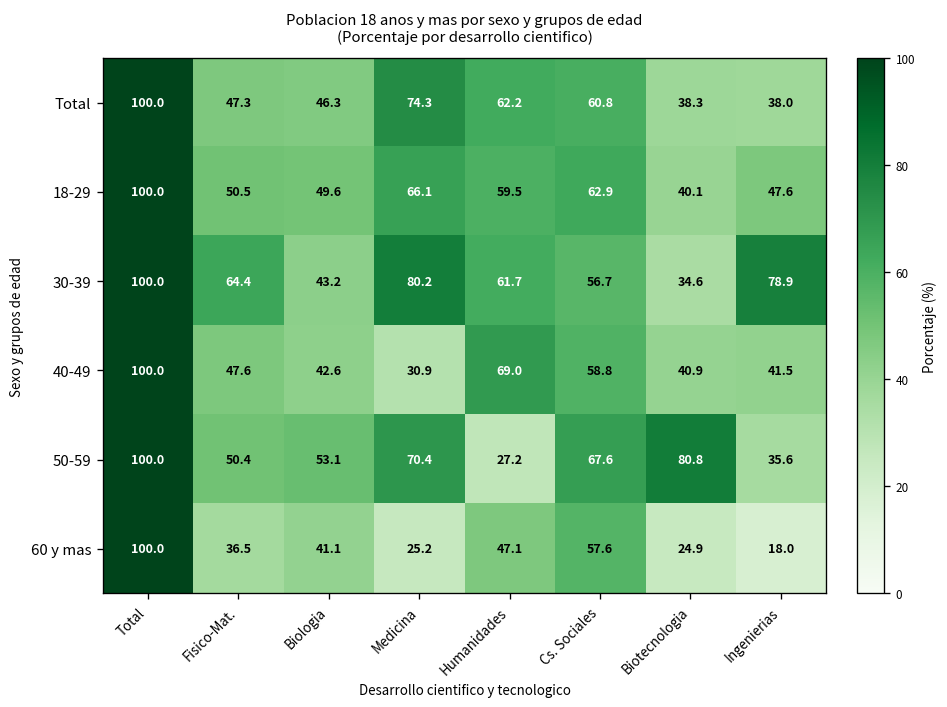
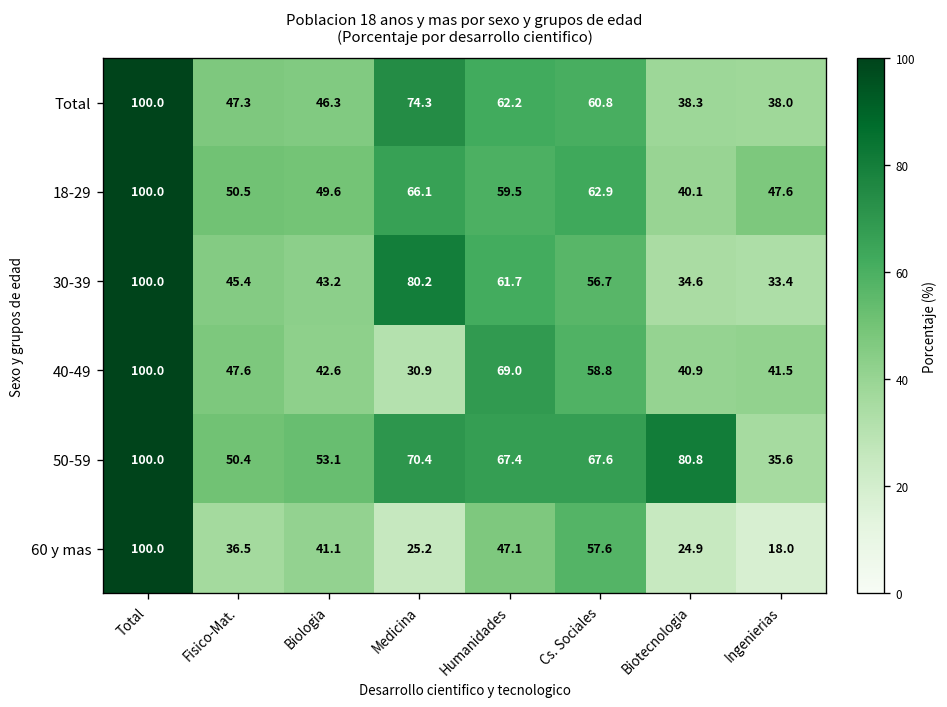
30-39, Fisico-Mat.: 64.4 -> 45.4
30-39, Ingenierias: 78.9 -> 33.4
50-59, Humanidades: 27.2 -> 67.4
